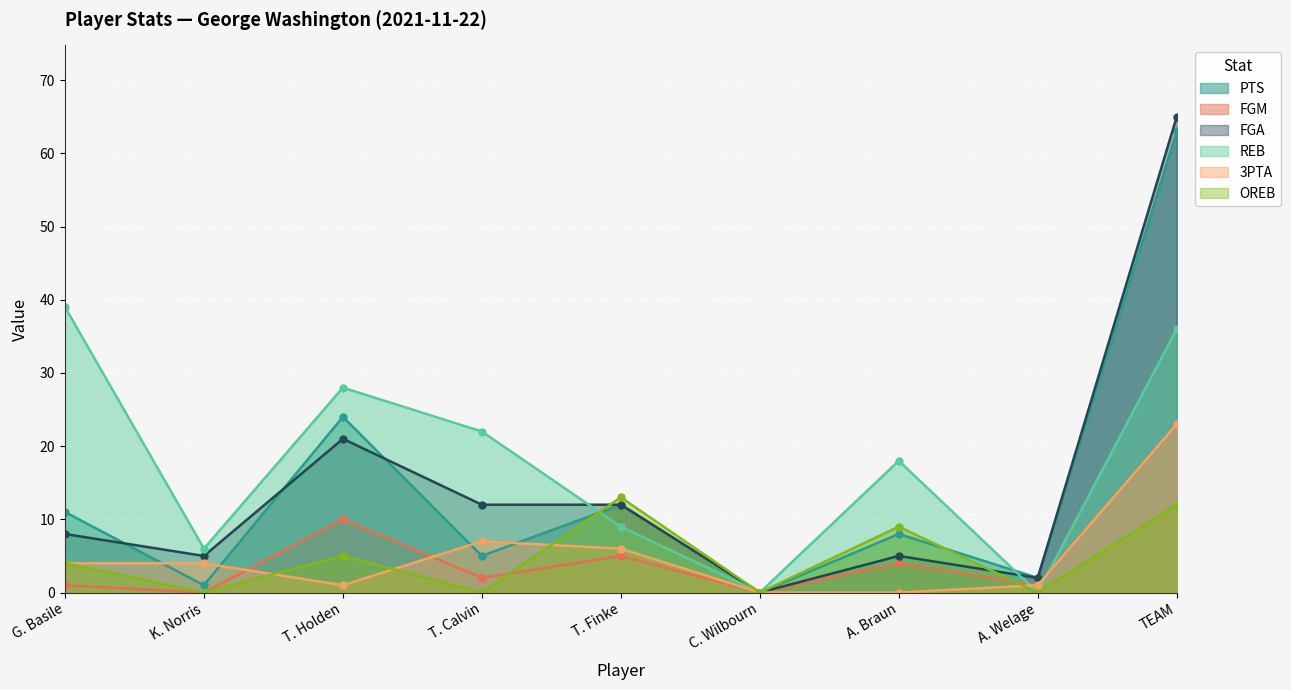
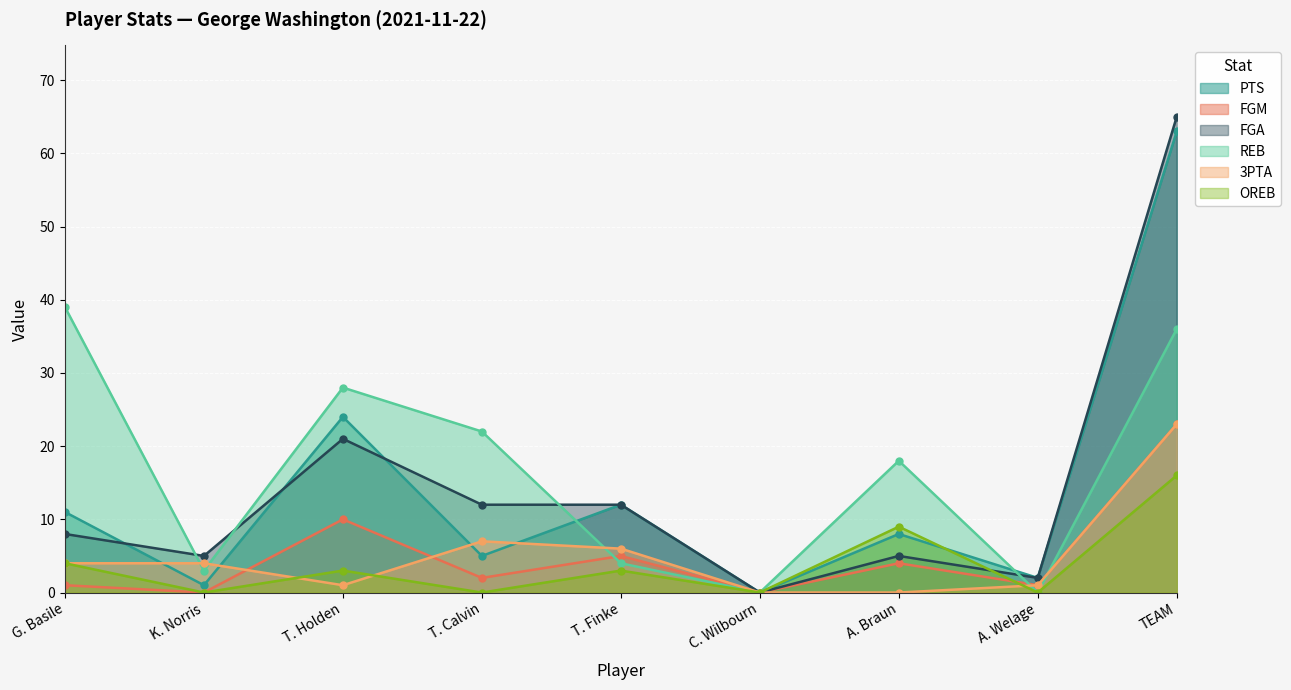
REB, K. Norris: 6 -> 3
OREB, T. Holden: 5 -> 3
REB, T. Finke: 9 -> 4
OREB, T. Finke: 13 -> 3
OREB, TEAM: 12 -> 16
